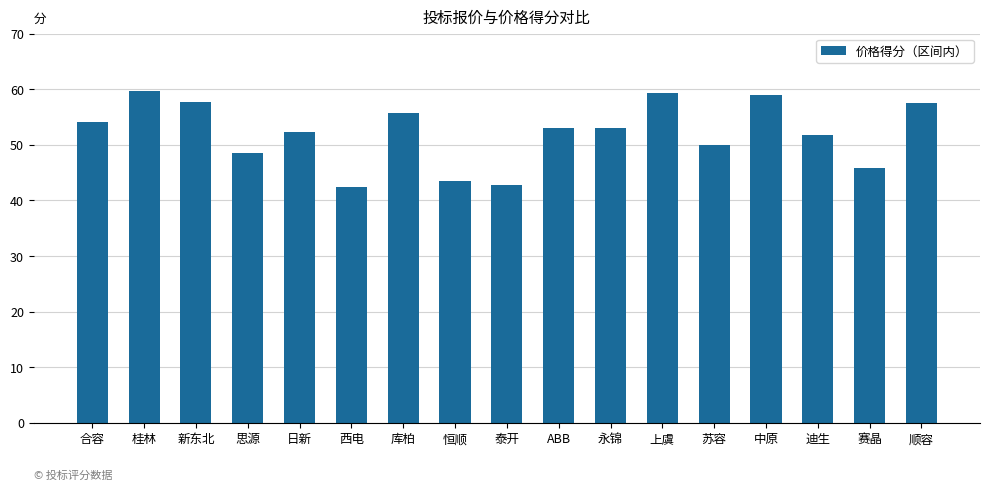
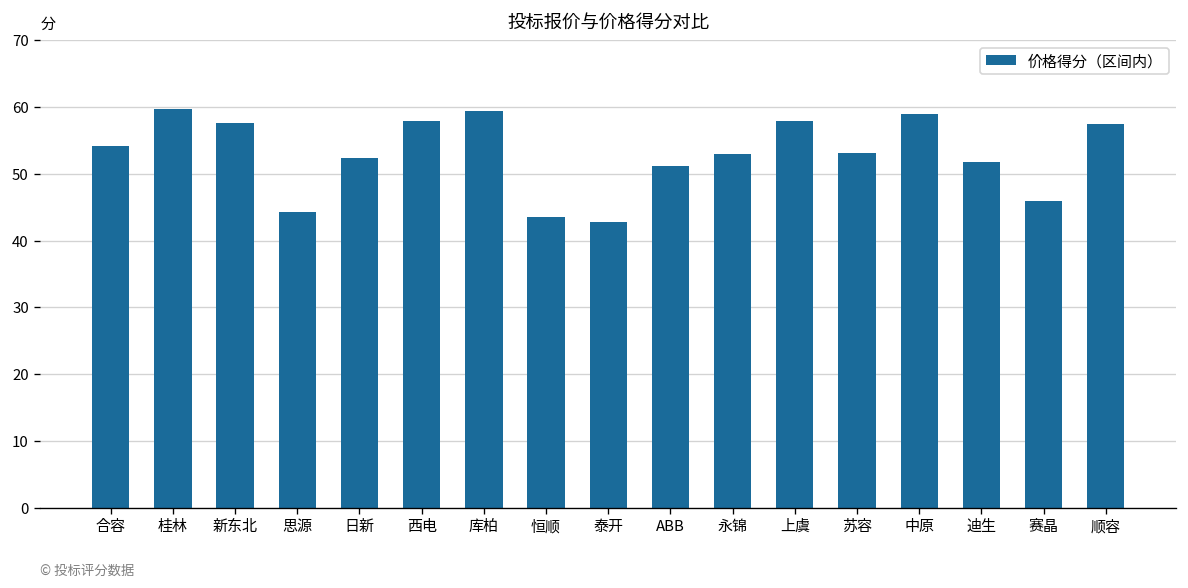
思源: 49 -> 44
西电: 42 -> 58
库柏: 56 -> 59
ABB: 53 -> 51
上虞: 59 -> 58
苏容: 50 -> 53
